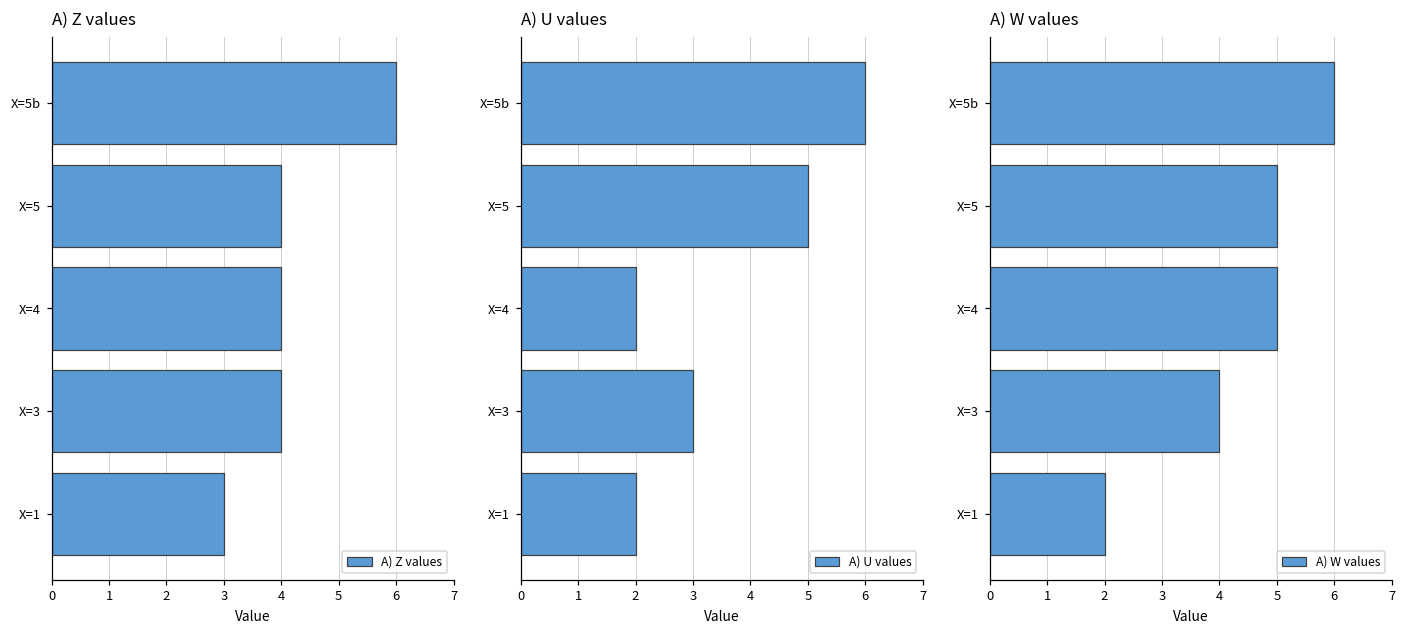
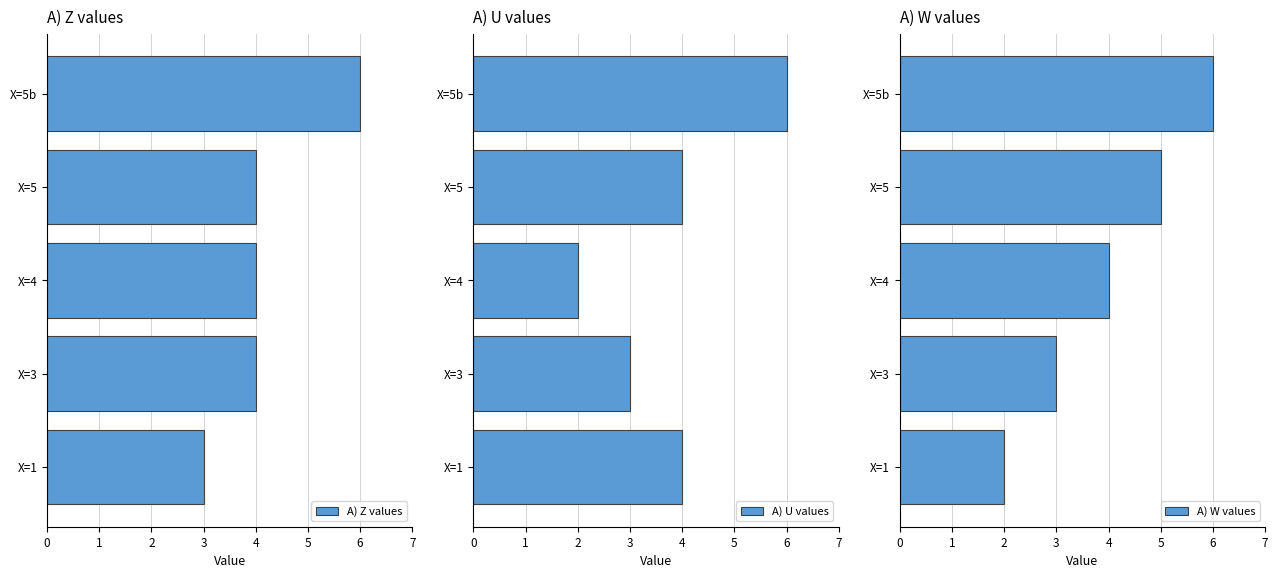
A) U values, X=5: 5 -> 4
A) U values, X=1: 2 -> 4
A) W values, X=4: 5 -> 4
A) W values, X=3: 4 -> 3
